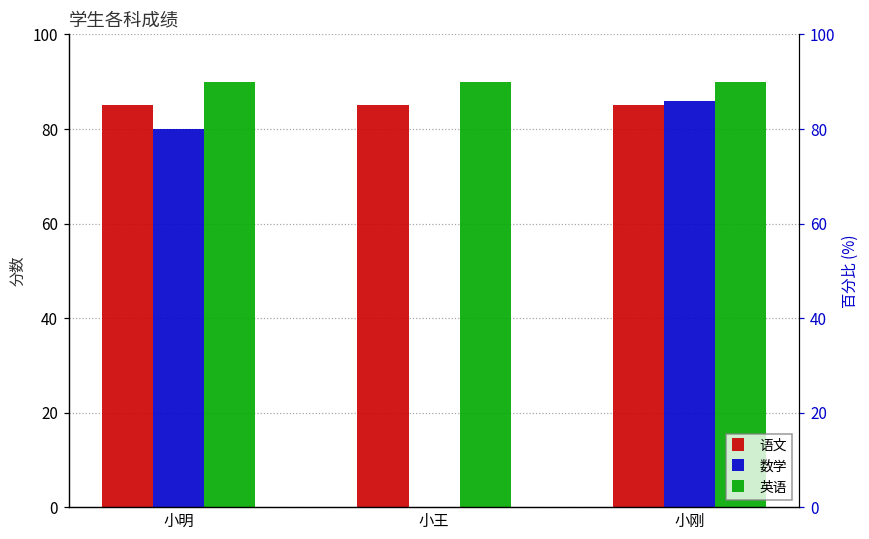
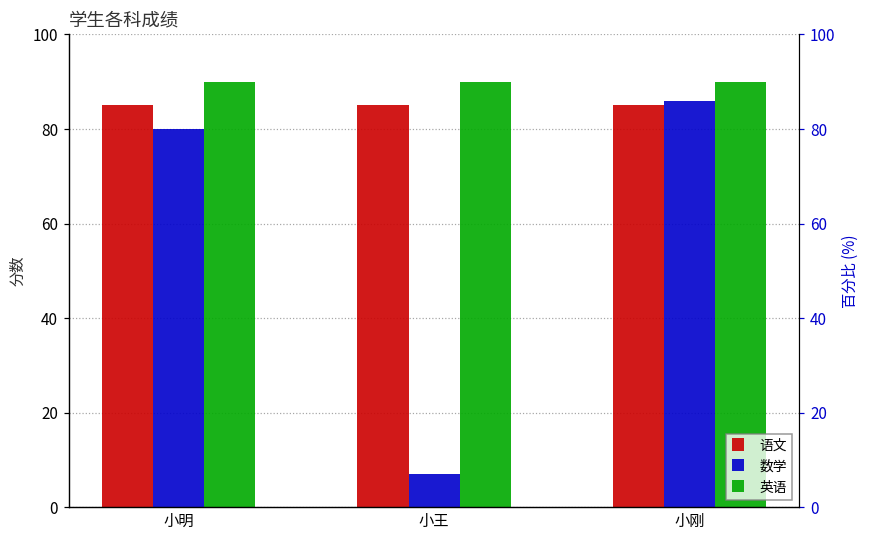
数学, 小王: 0 -> 7
